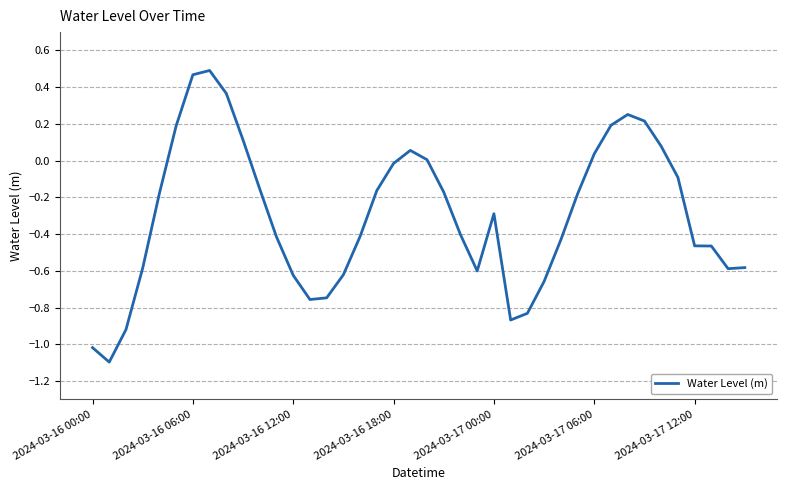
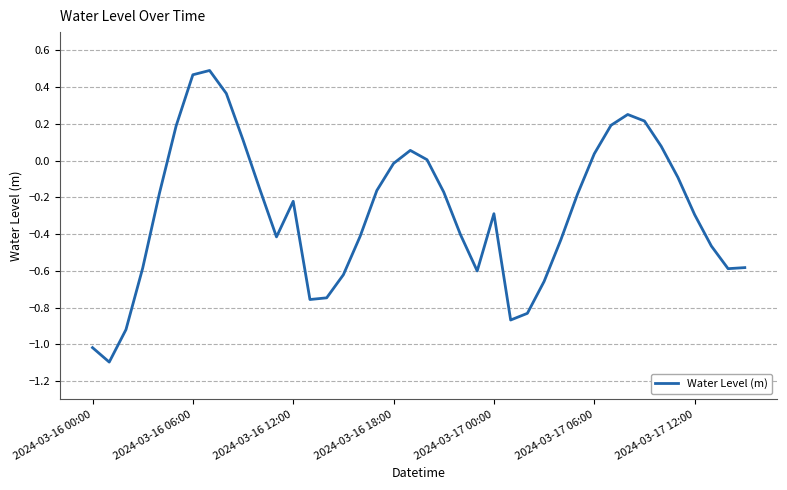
2024-03-16 12:00: -0.62 -> -0.22
2024-03-17 12:00: -0.46 -> -0.29
